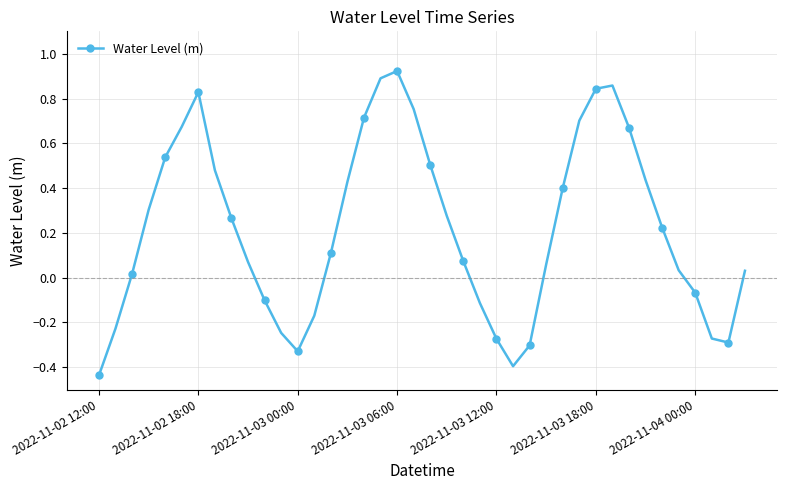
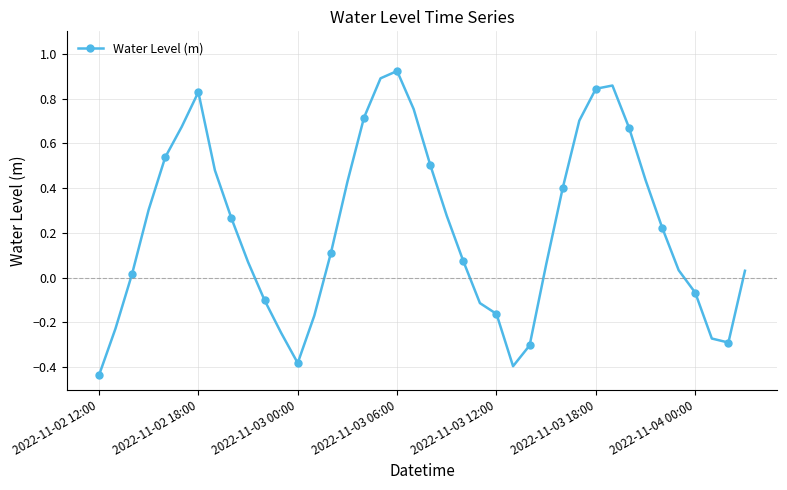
2022-11-03 00:00: -0.33 -> -0.38
2022-11-03 12:00: -0.27 -> -0.16
